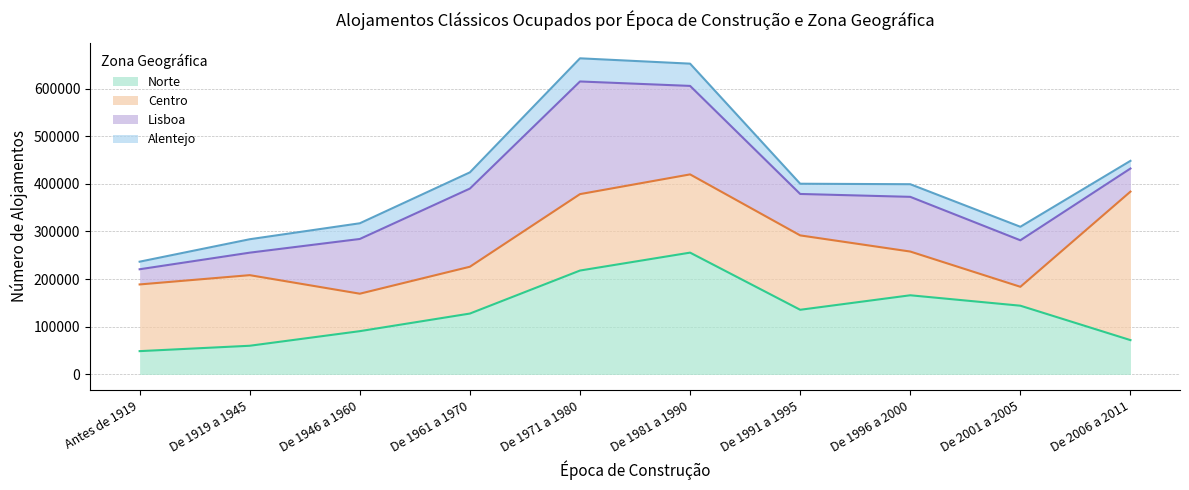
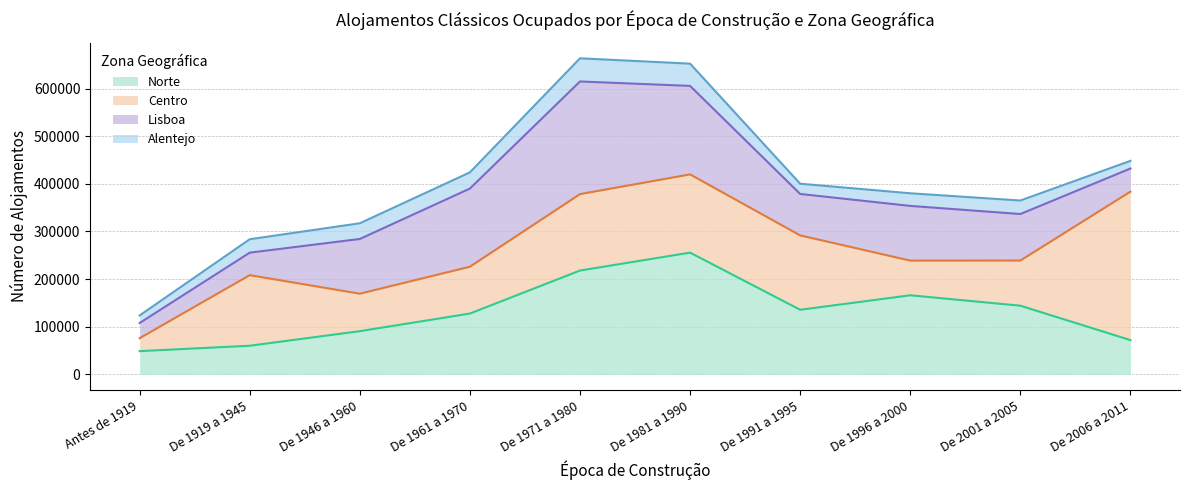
Centro, Antes de 1919: 140000 -> 30000
Centro, De 1996 a 2000: 90000 -> 70000
Centro, De 2001 a 2005: 40000 -> 90000
